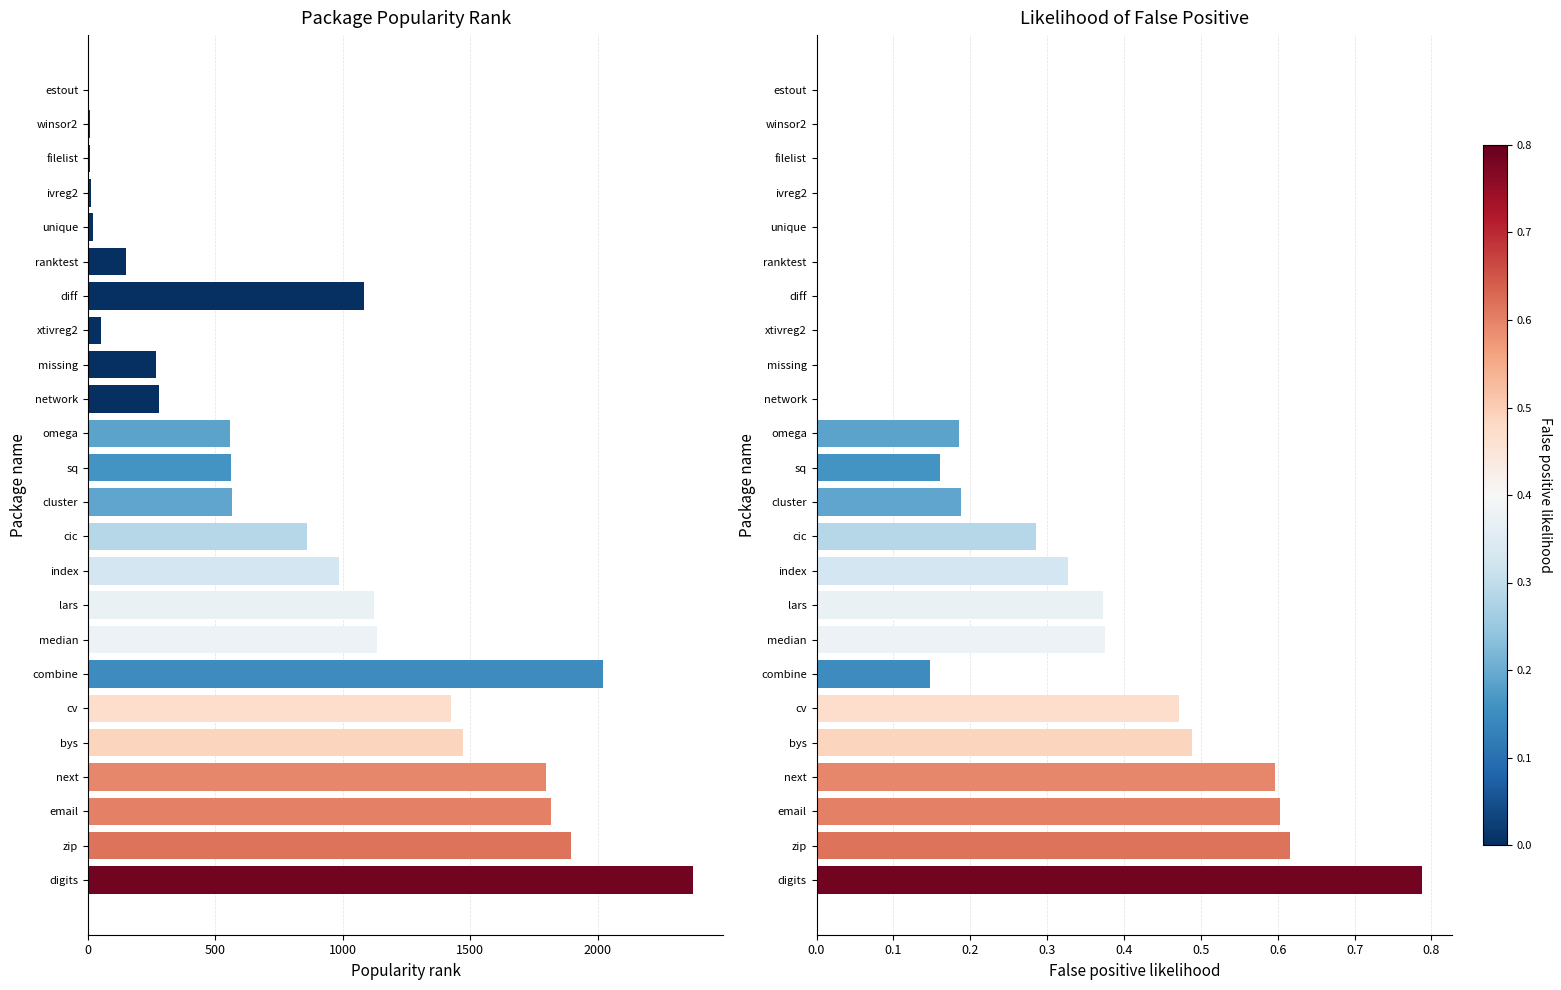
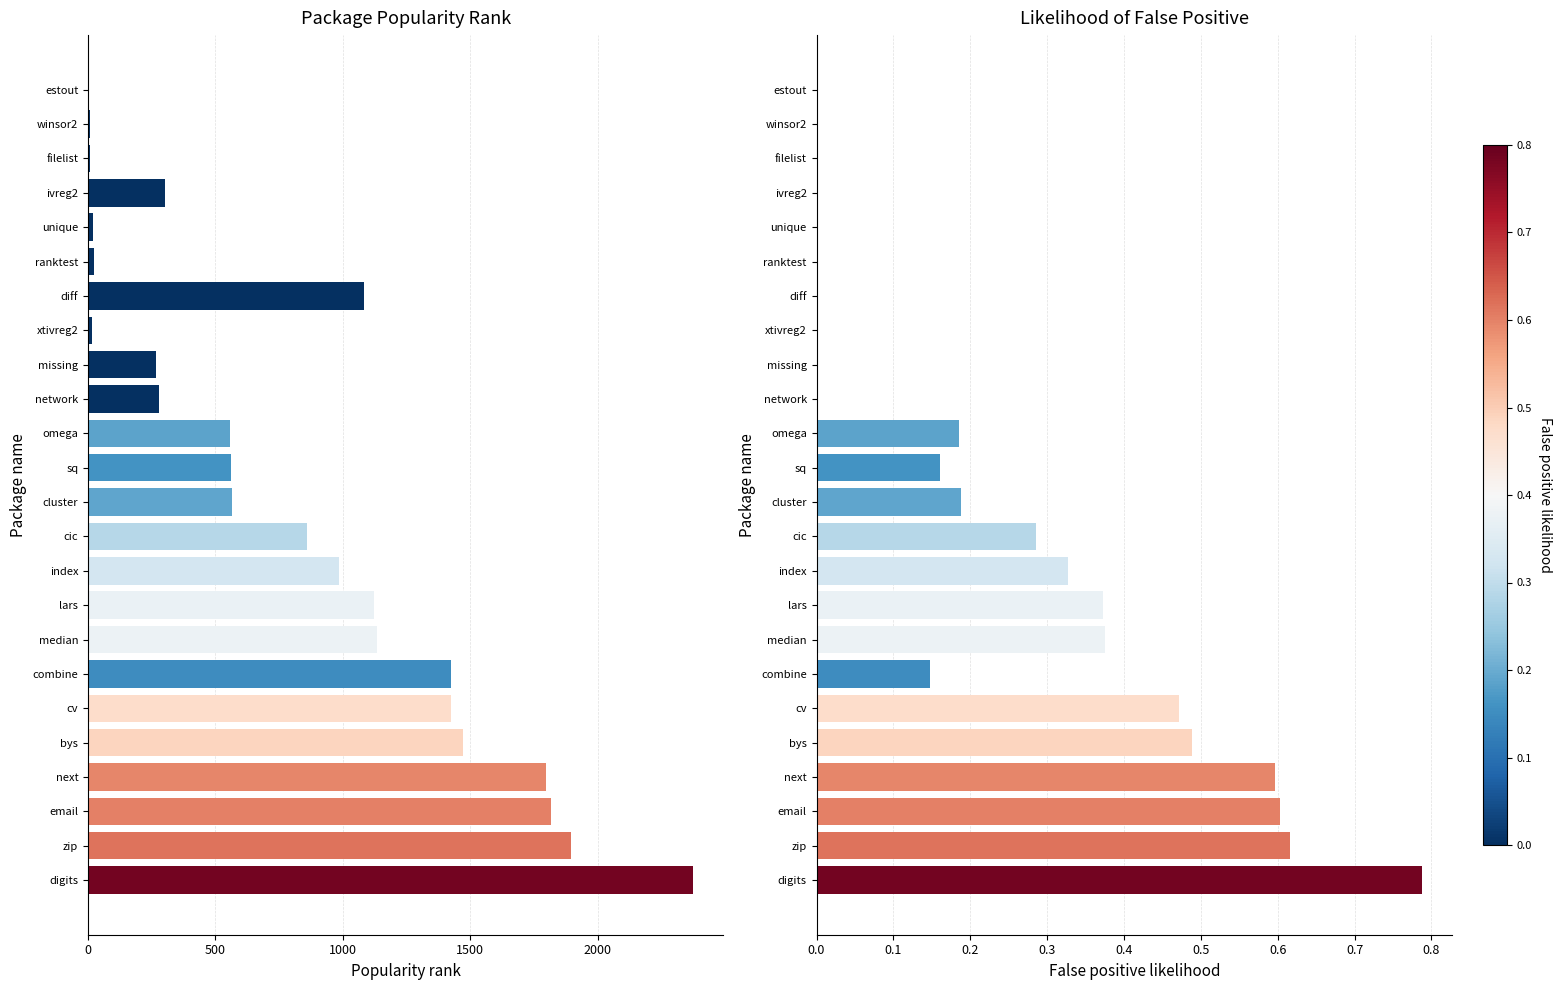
Package Popularity Rank, ivreg2: 10 -> 300
Package Popularity Rank, ranktest: 150 -> 20
Package Popularity Rank, xtivreg2: 50 -> 20
Package Popularity Rank, combine: 2020 -> 1420
